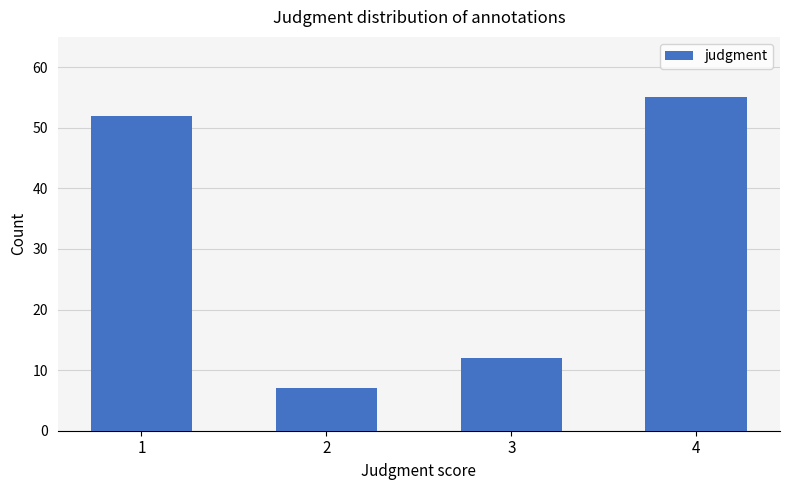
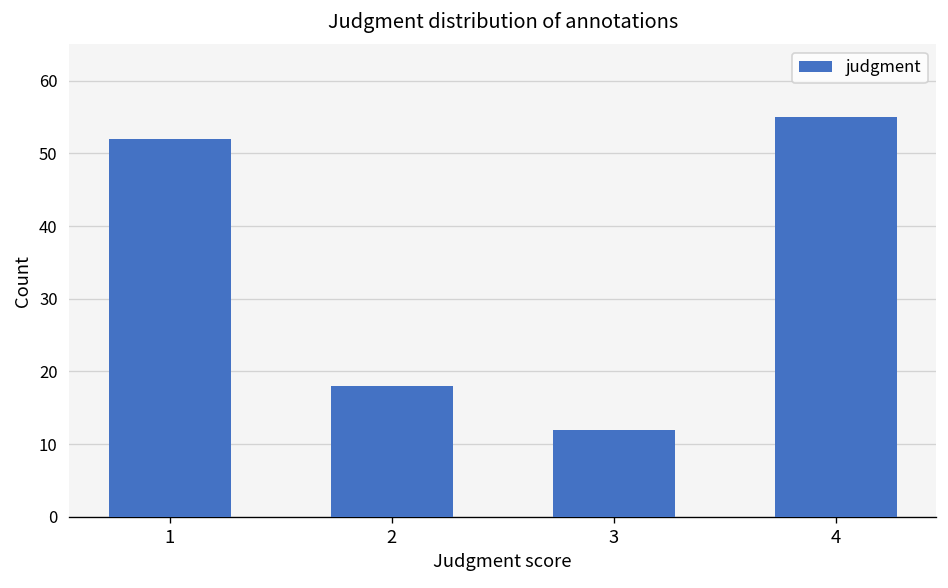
2: 7 -> 18
